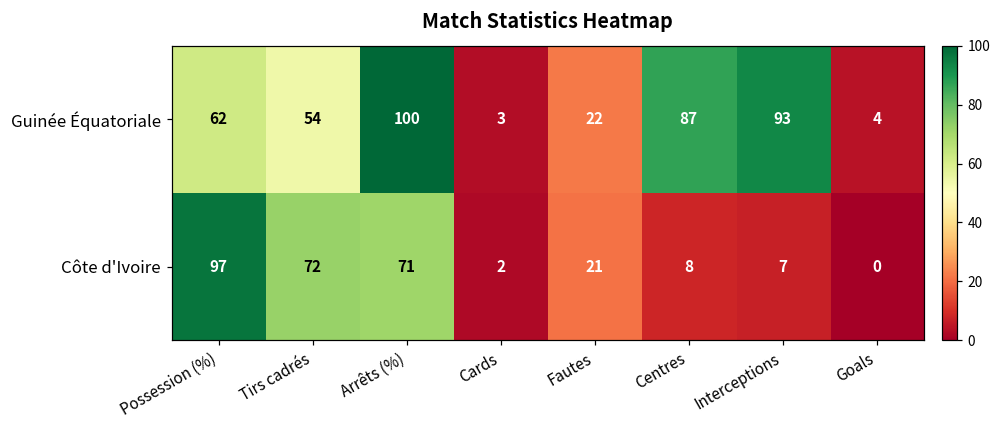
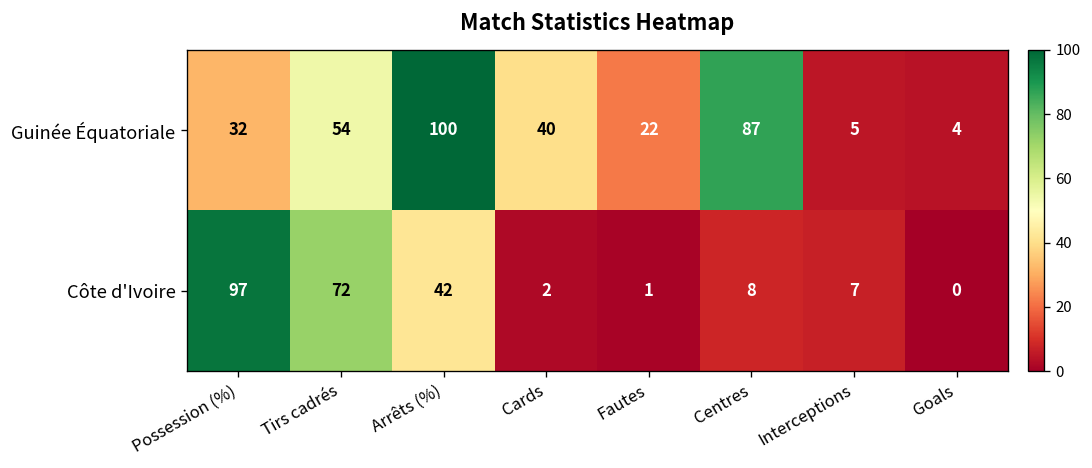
Guinée Équatoriale, Possession (%): 62 -> 32
Guinée Équatoriale, Cards: 3 -> 40
Guinée Équatoriale, Interceptions: 93 -> 5
Côte d'Ivoire, Arrêts (%): 71 -> 42
Côte d'Ivoire, Fautes: 21 -> 1
